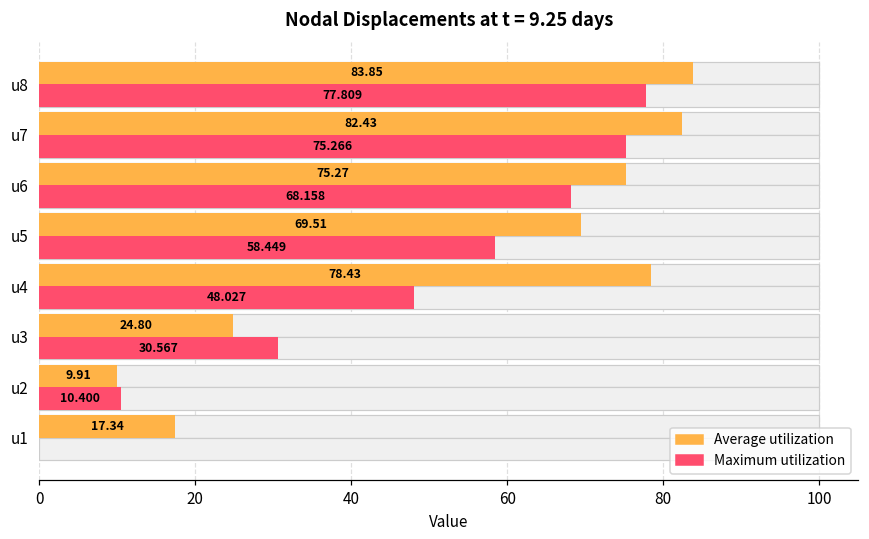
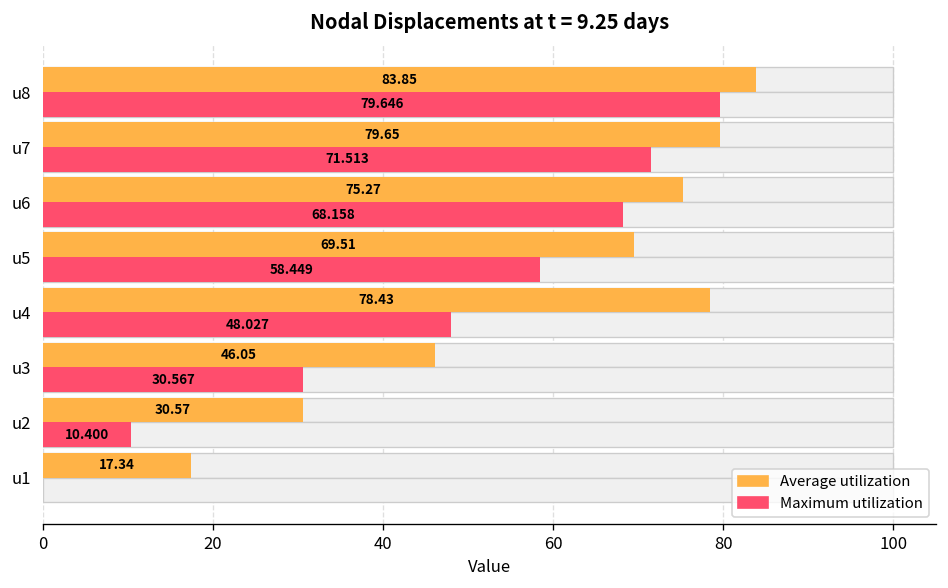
Maximum utilization, u8: 77.809 -> 79.646
Average utilization, u7: 82.43 -> 79.65
Maximum utilization, u7: 75.266 -> 71.513
Average utilization, u3: 24.80 -> 46.05
Average utilization, u2: 9.91 -> 30.57
